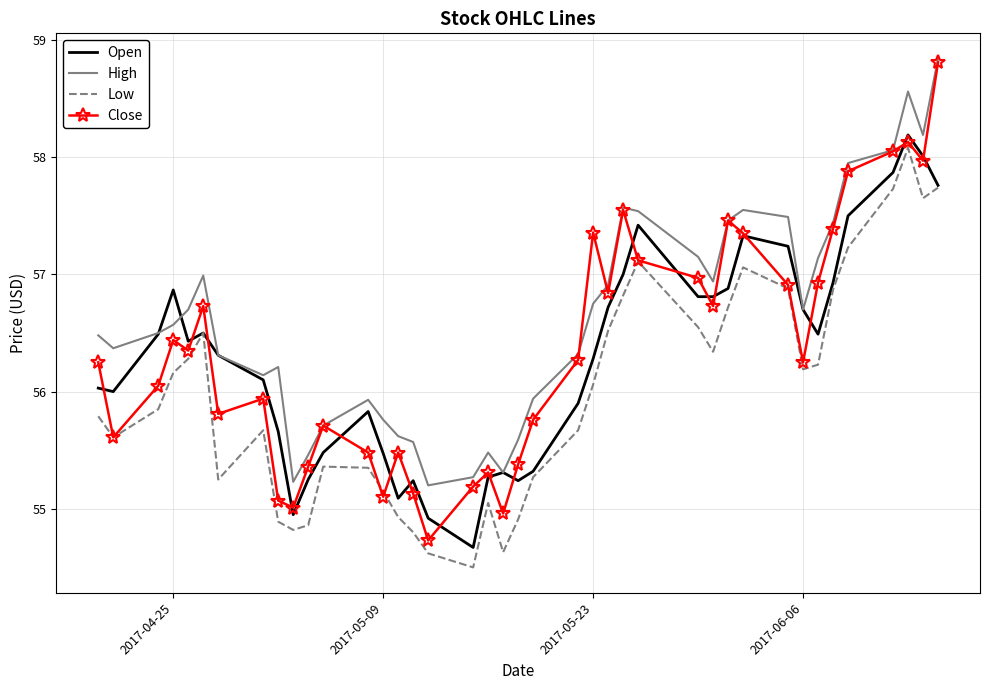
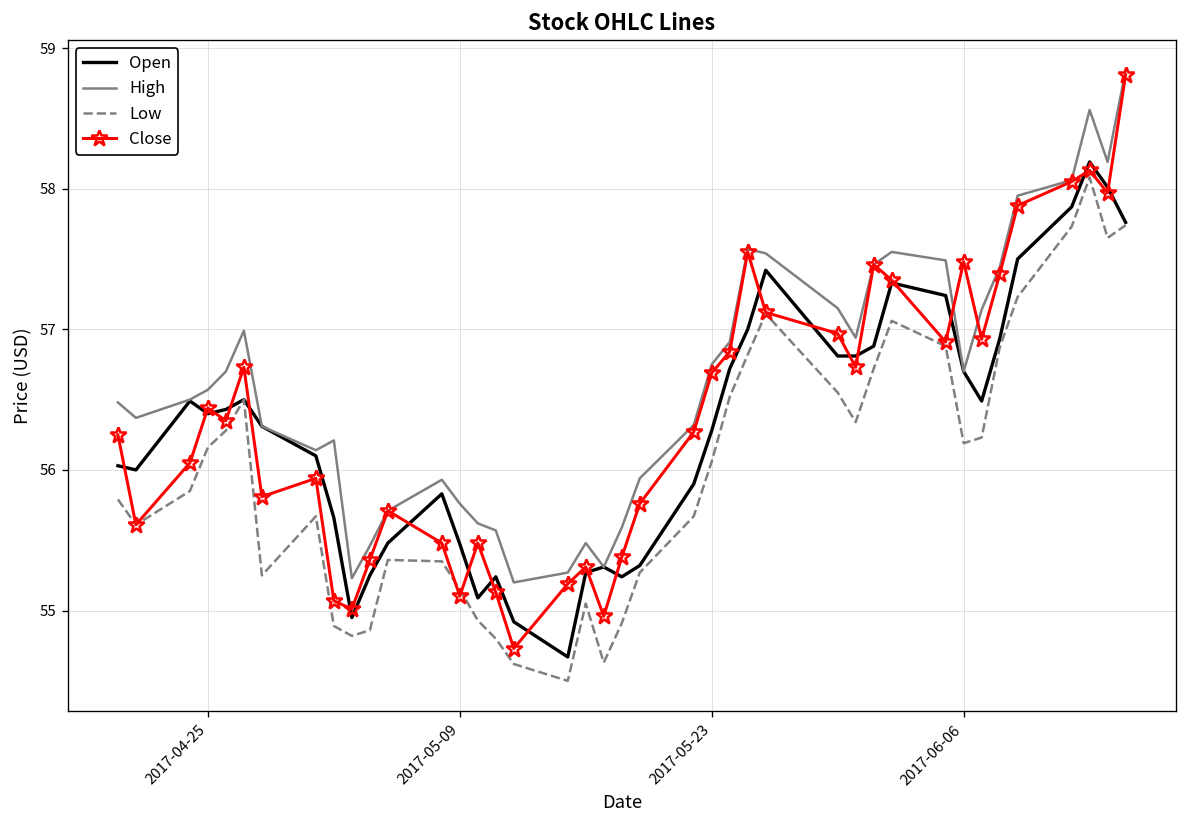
Open, 2017-04-25: 56.87 -> 56.40
Close, 2017-05-23: 57.36 -> 56.69
Close, 2017-06-06: 56.25 -> 57.48
